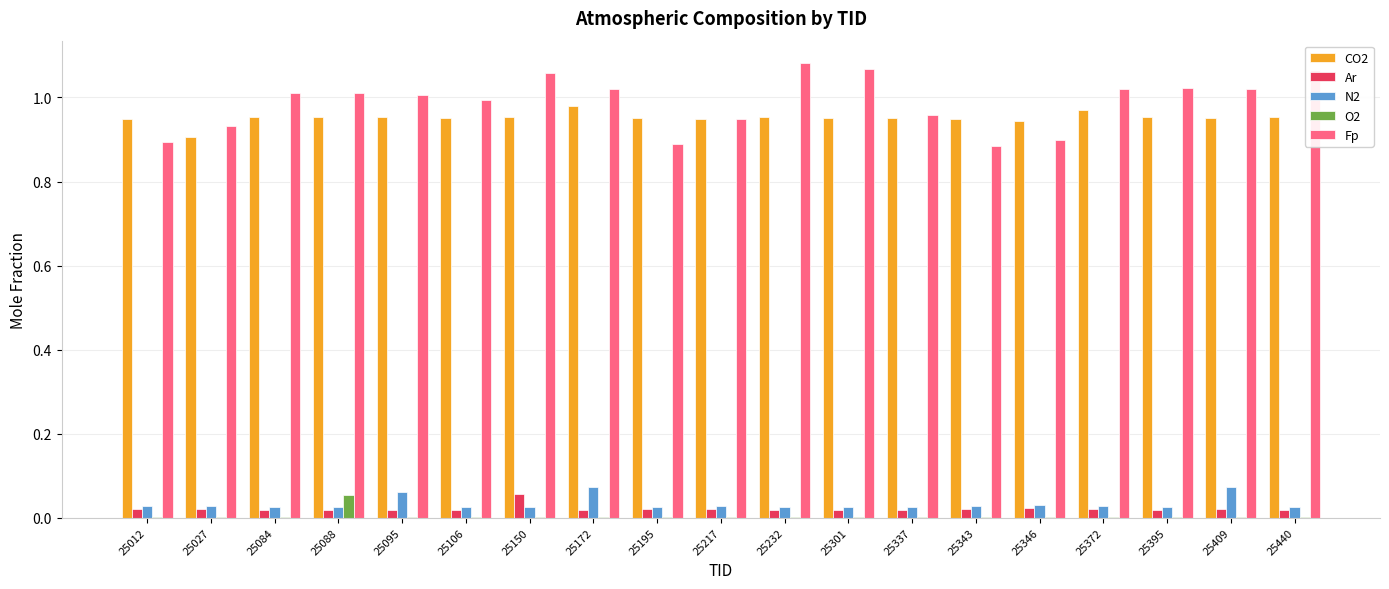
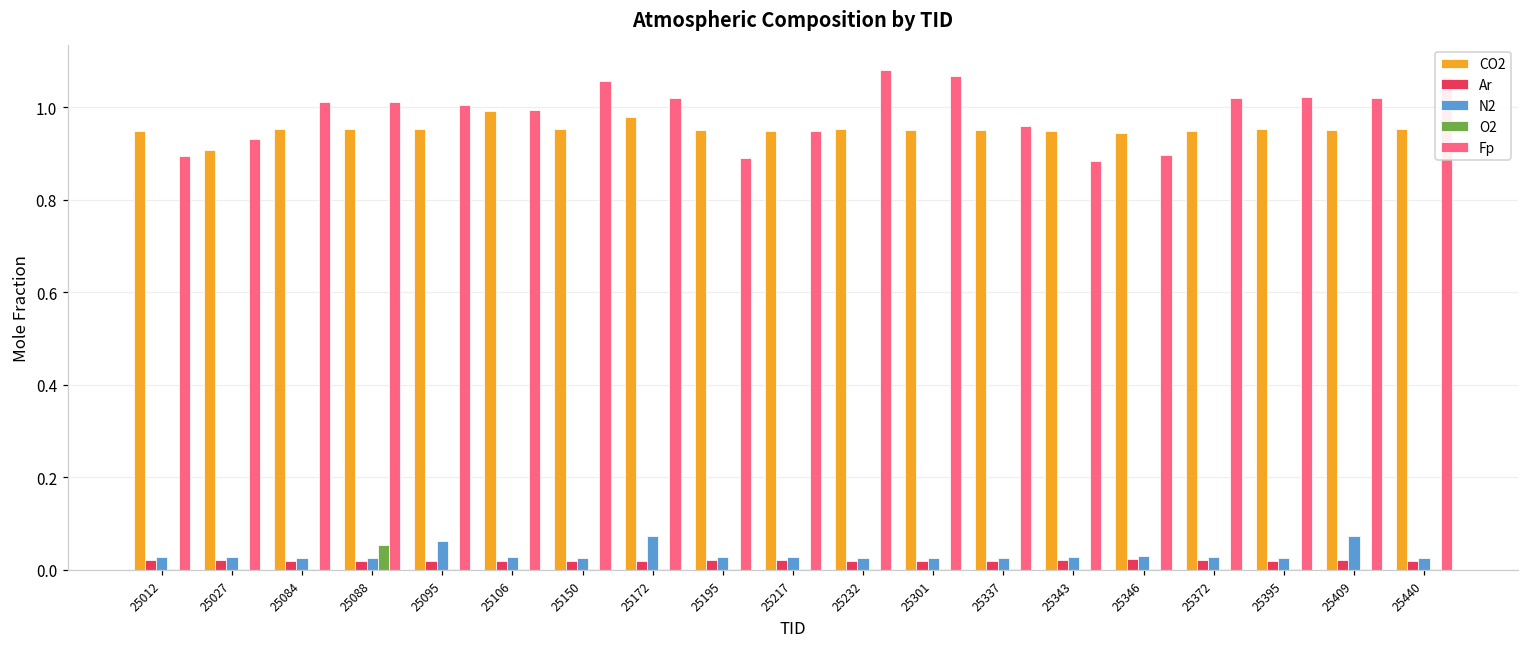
CO2, 25106: 0.95 -> 0.99
Ar, 25150: 0.06 -> 0.02
CO2, 25372: 0.97 -> 0.95
